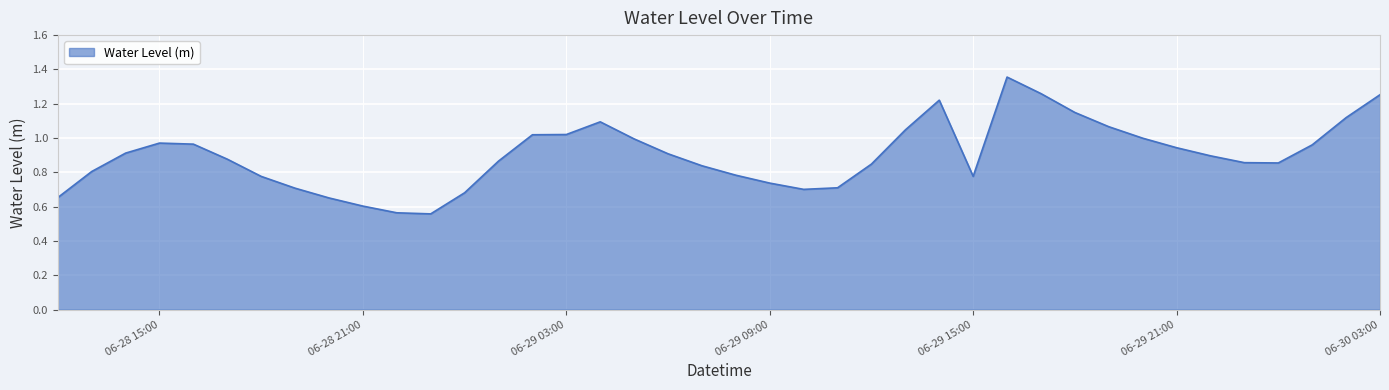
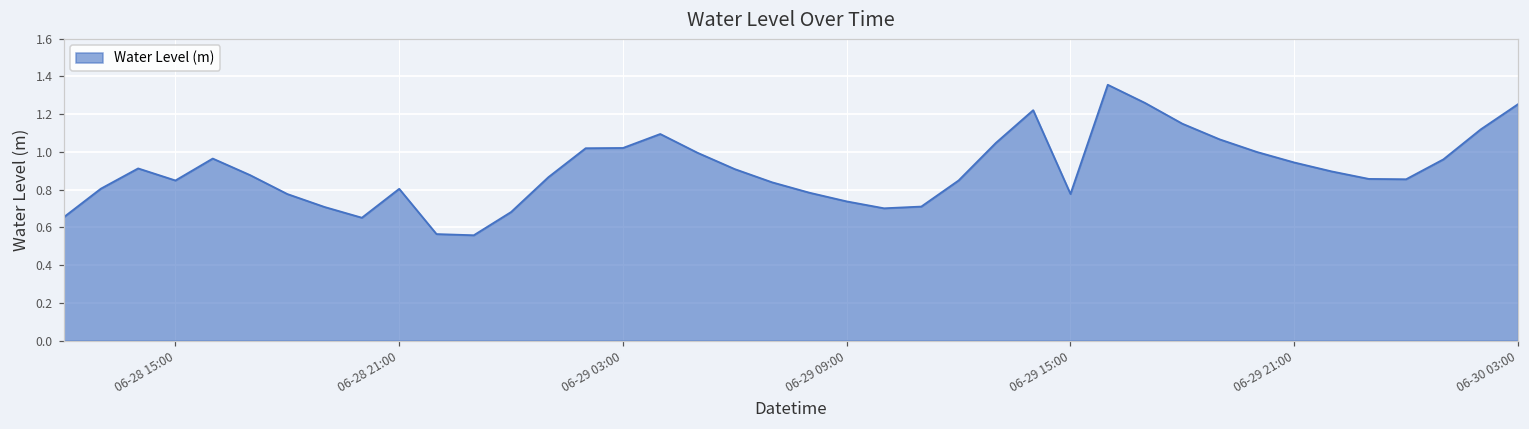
06-28 15:00: 0.97 -> 0.85
06-28 21:00: 0.60 -> 0.80
